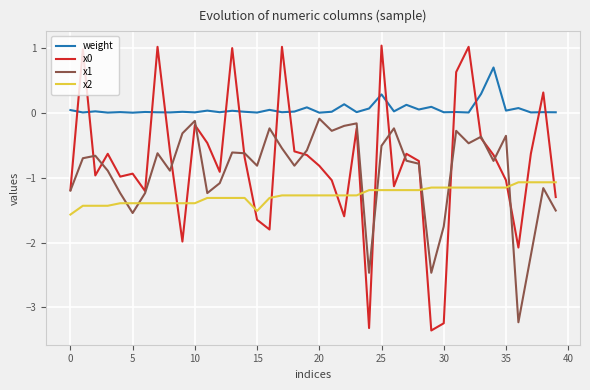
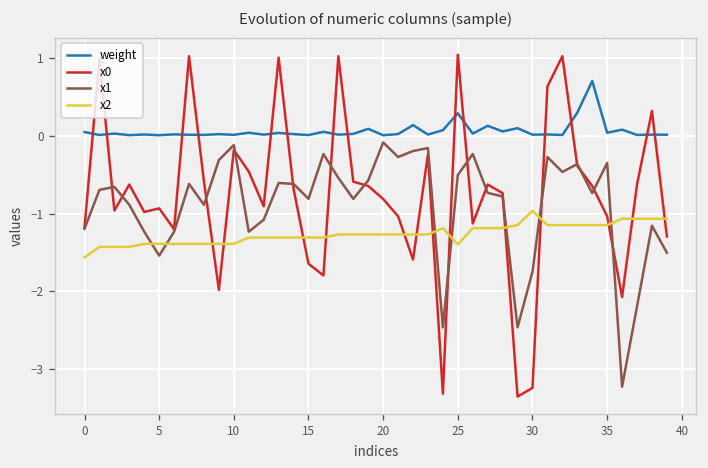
x2, 15: -1.5 -> -1.3
x2, 25: -1.2 -> -1.4
x2, 30: -1.1 -> -1.0
